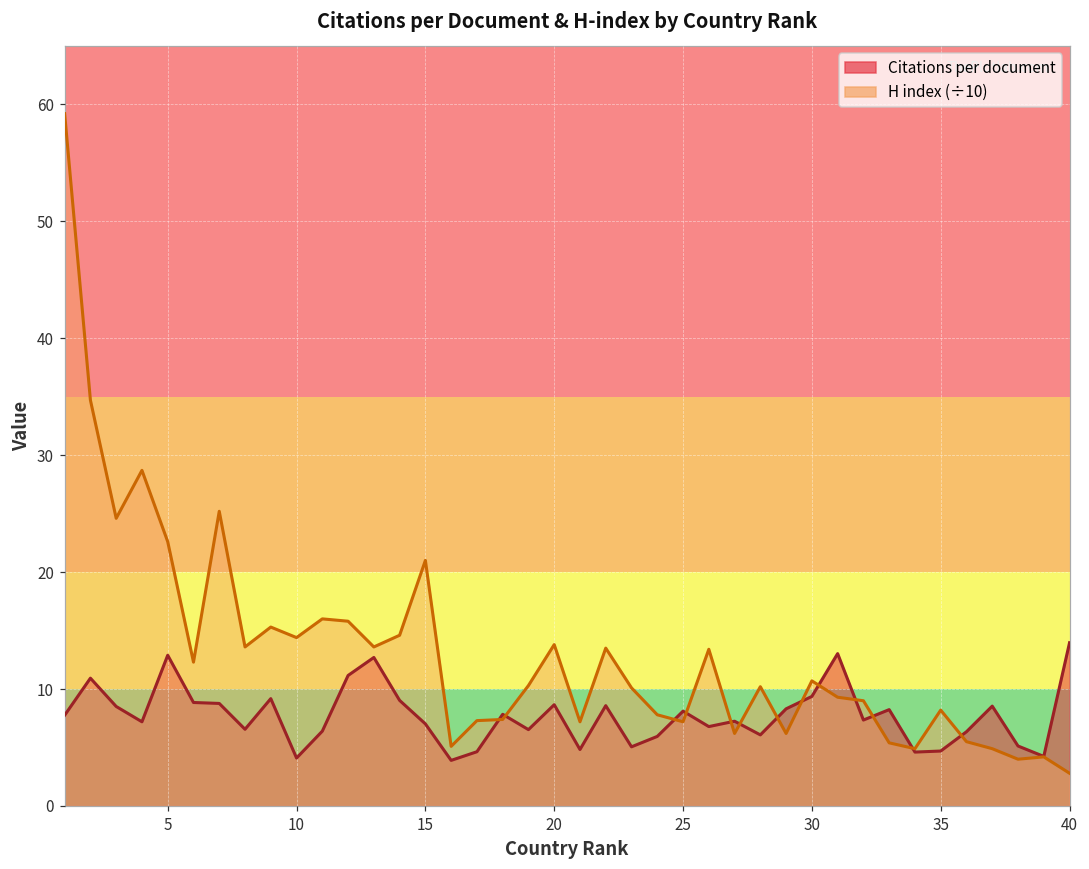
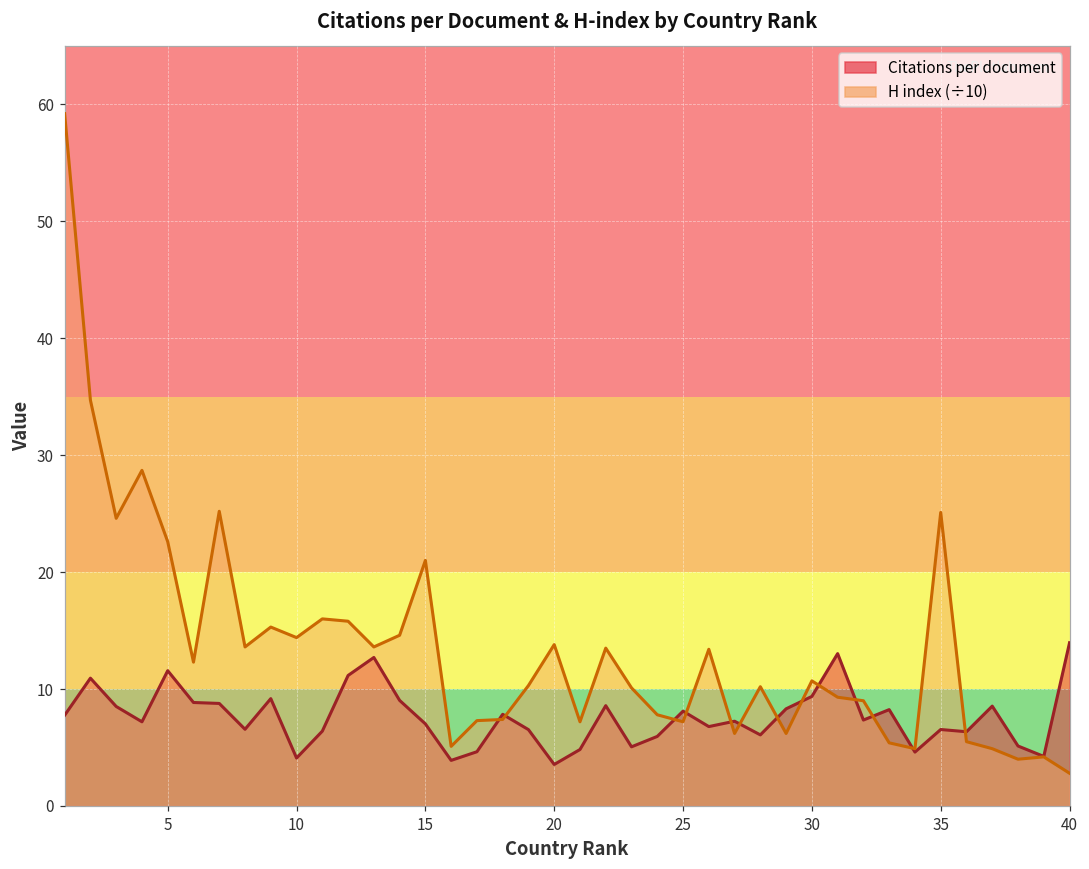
Citations per document, 5: 12.9 -> 11.6
Citations per document, 20: 8.7 -> 3.6
Citations per document, 35: 4.7 -> 6.5
H index (÷10), 35: 8.2 -> 25.1
